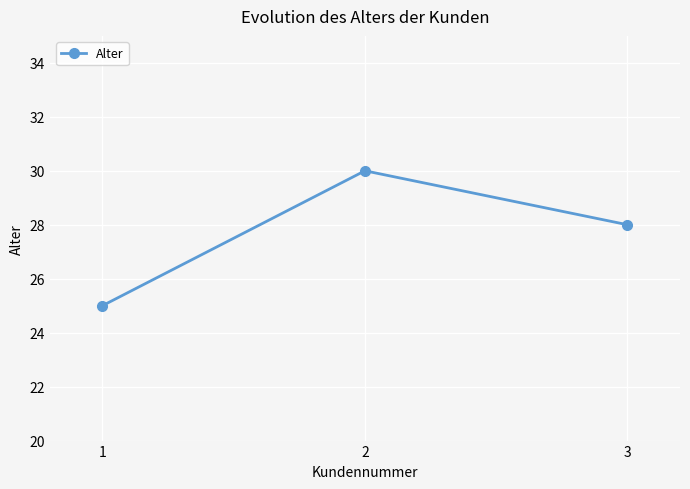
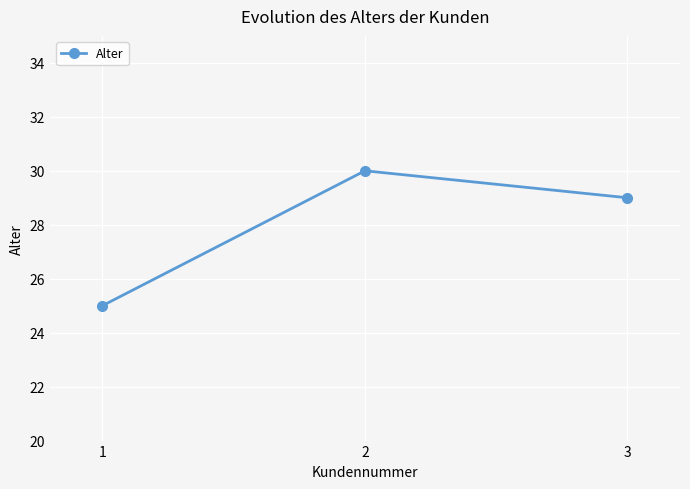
3: 28 -> 29
